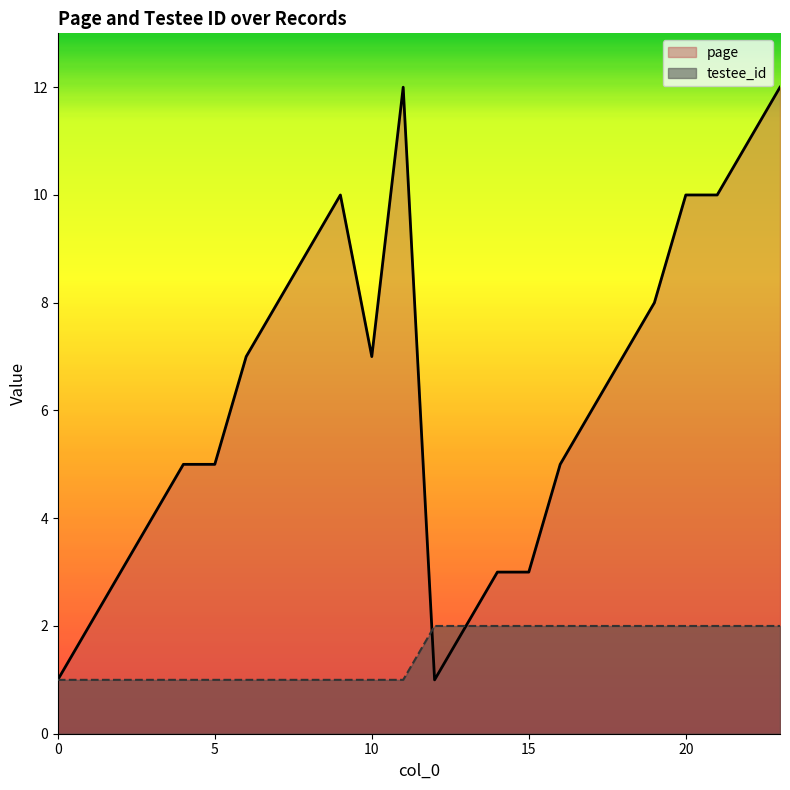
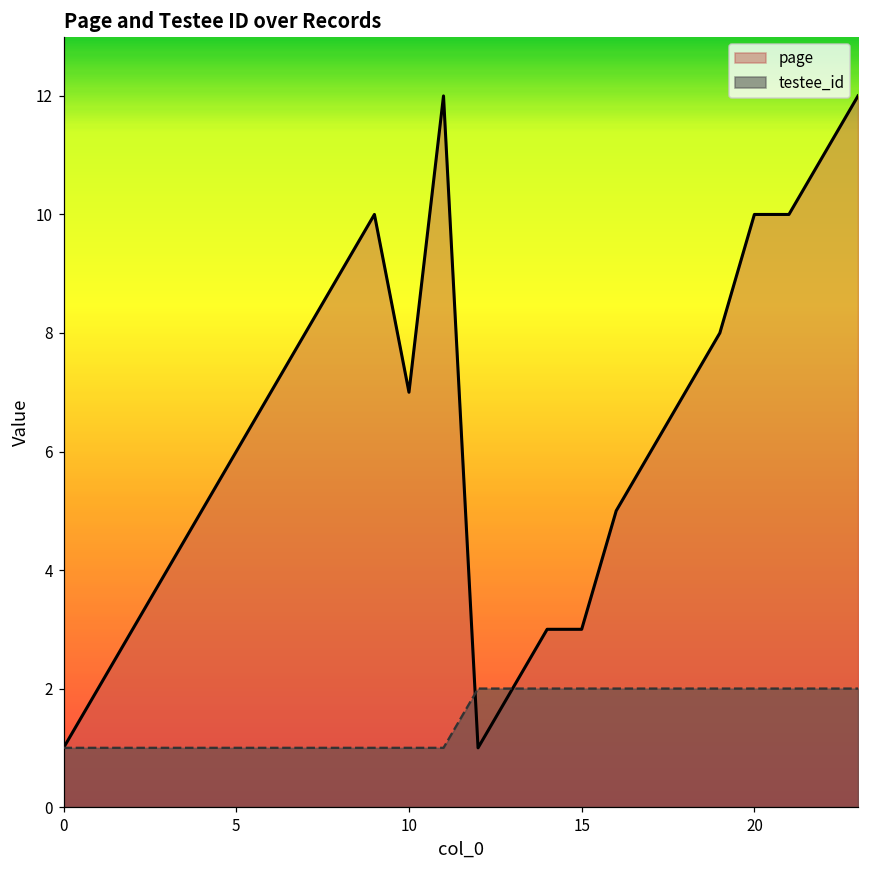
page, 5: 5 -> 6
